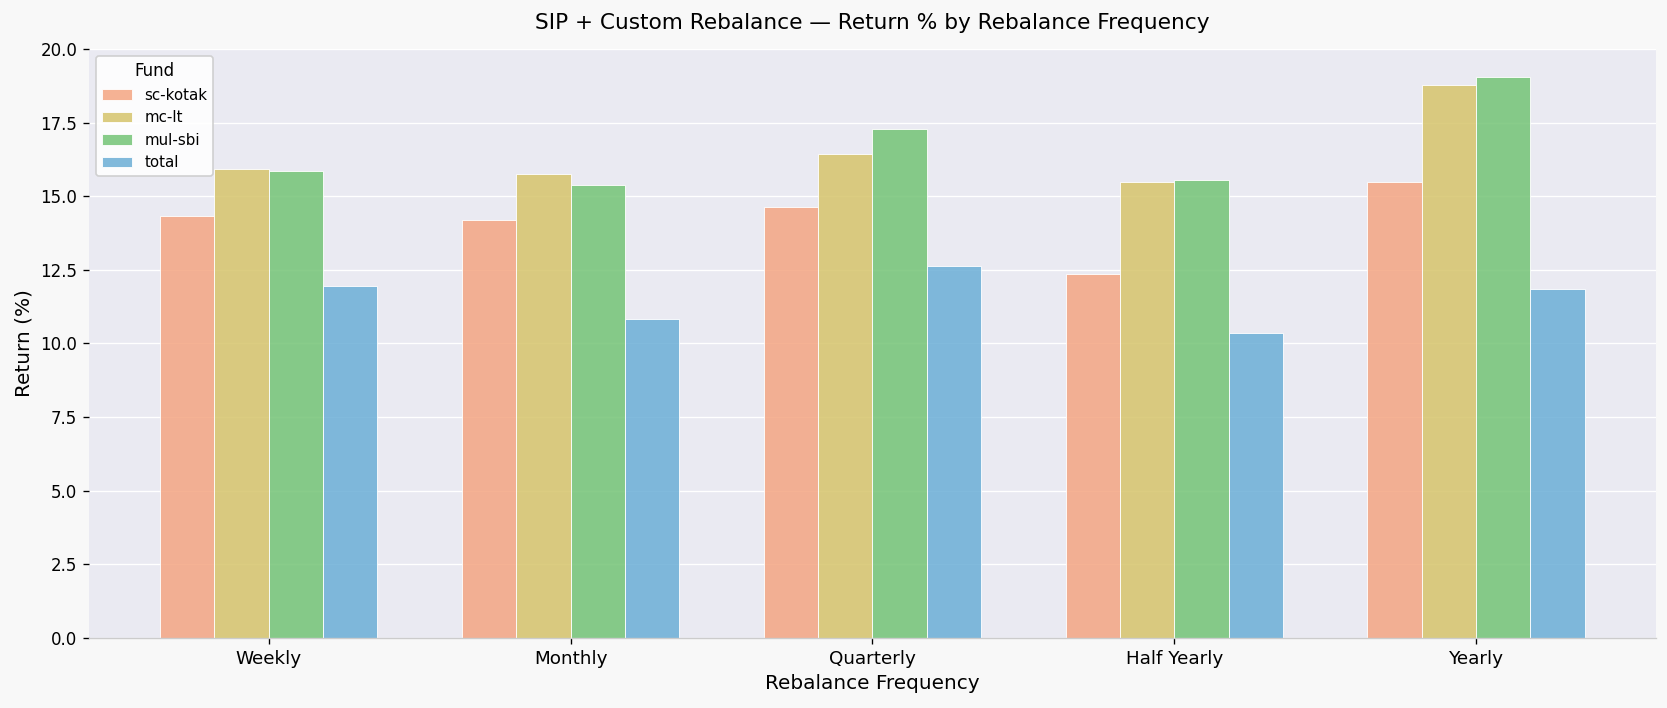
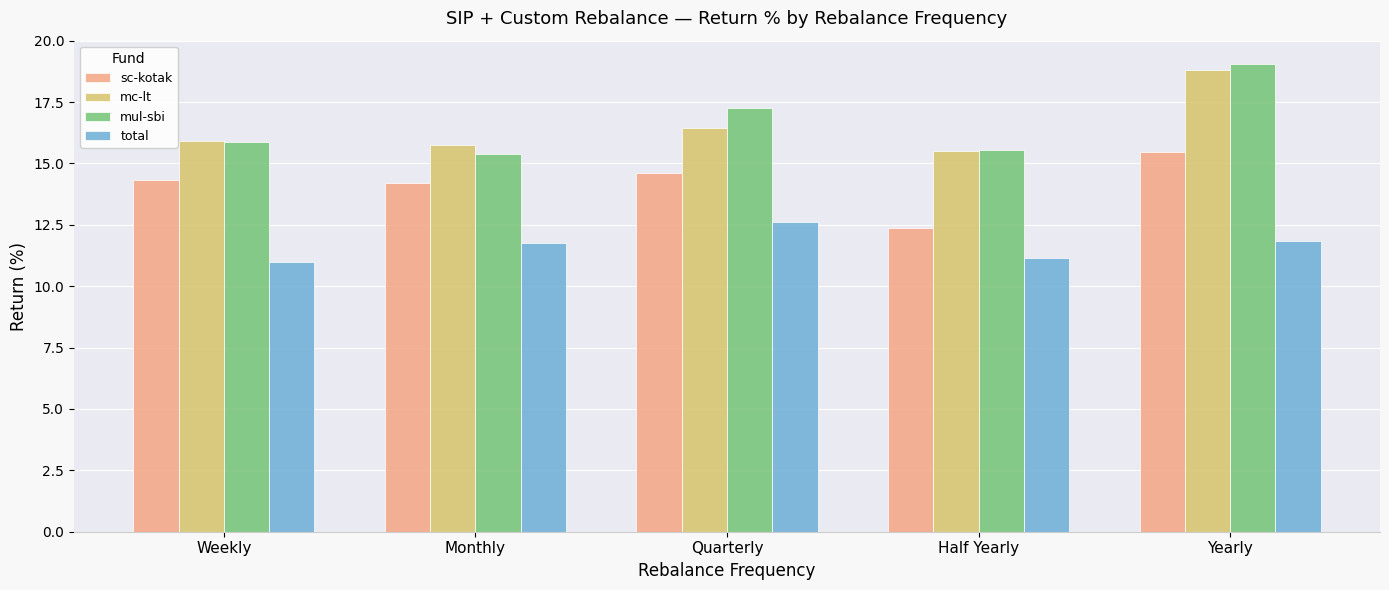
total, Weekly: 12.0 -> 11.0
total, Monthly: 10.8 -> 11.8
total, Half Yearly: 10.4 -> 11.1
